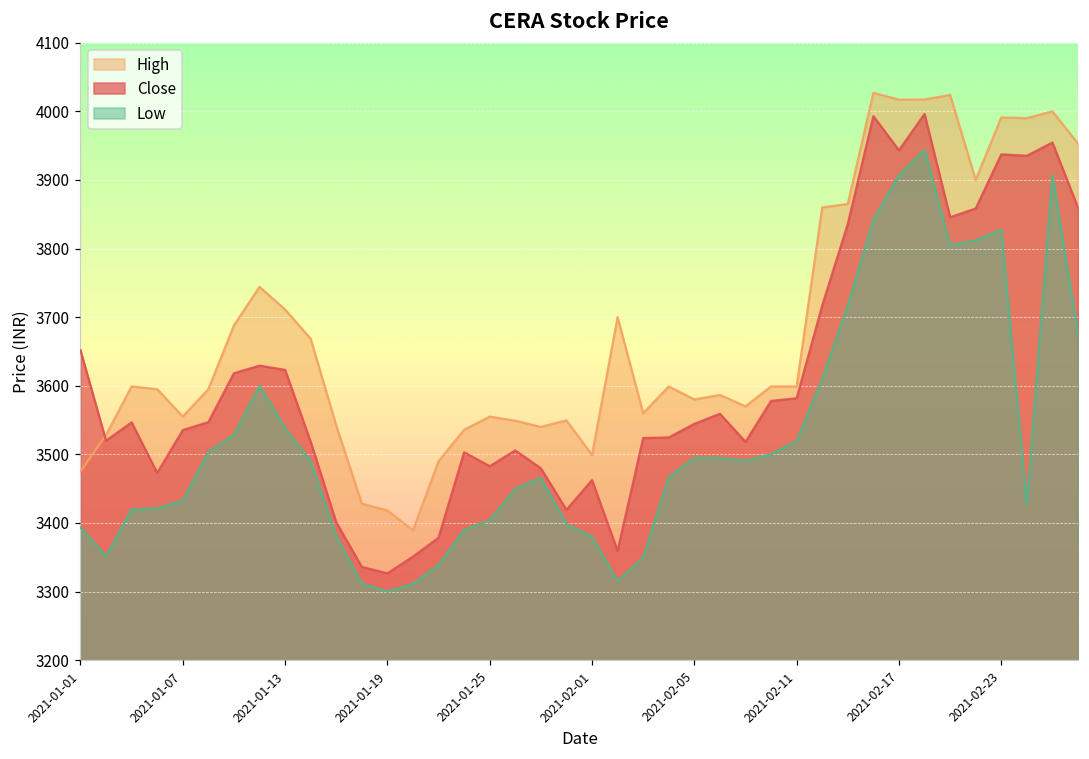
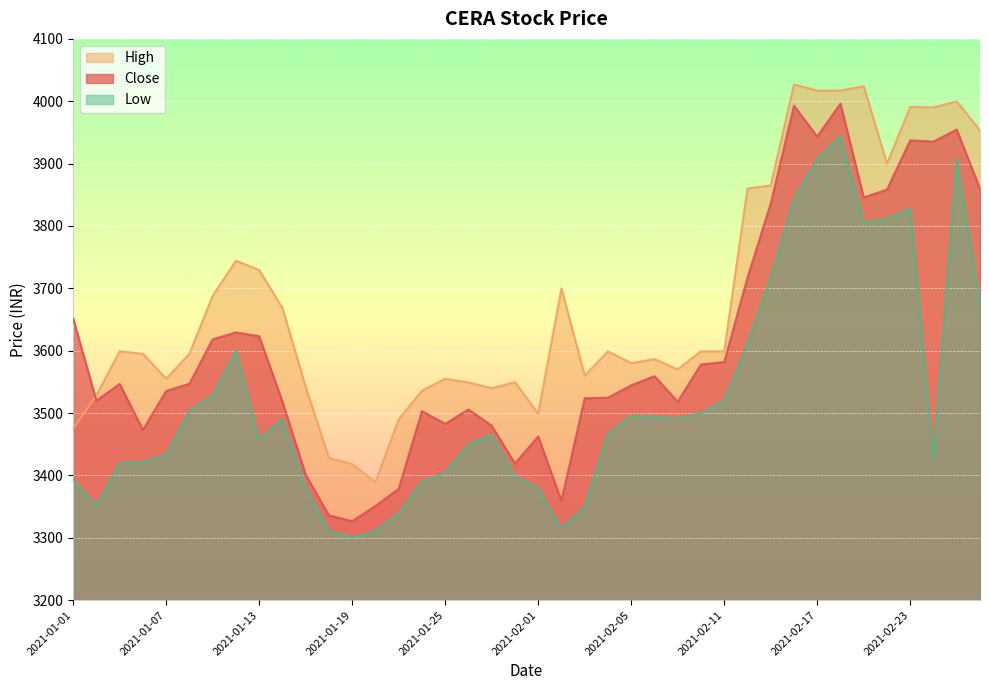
High, 2021-01-13: 3710 -> 3730
Low, 2021-01-13: 3540 -> 3460
